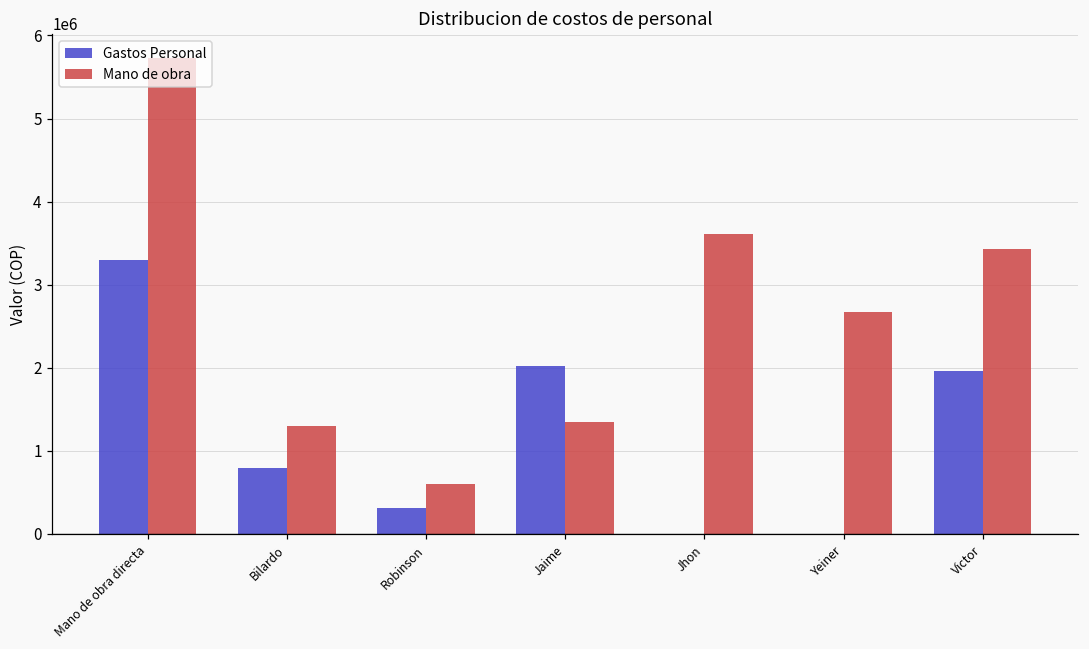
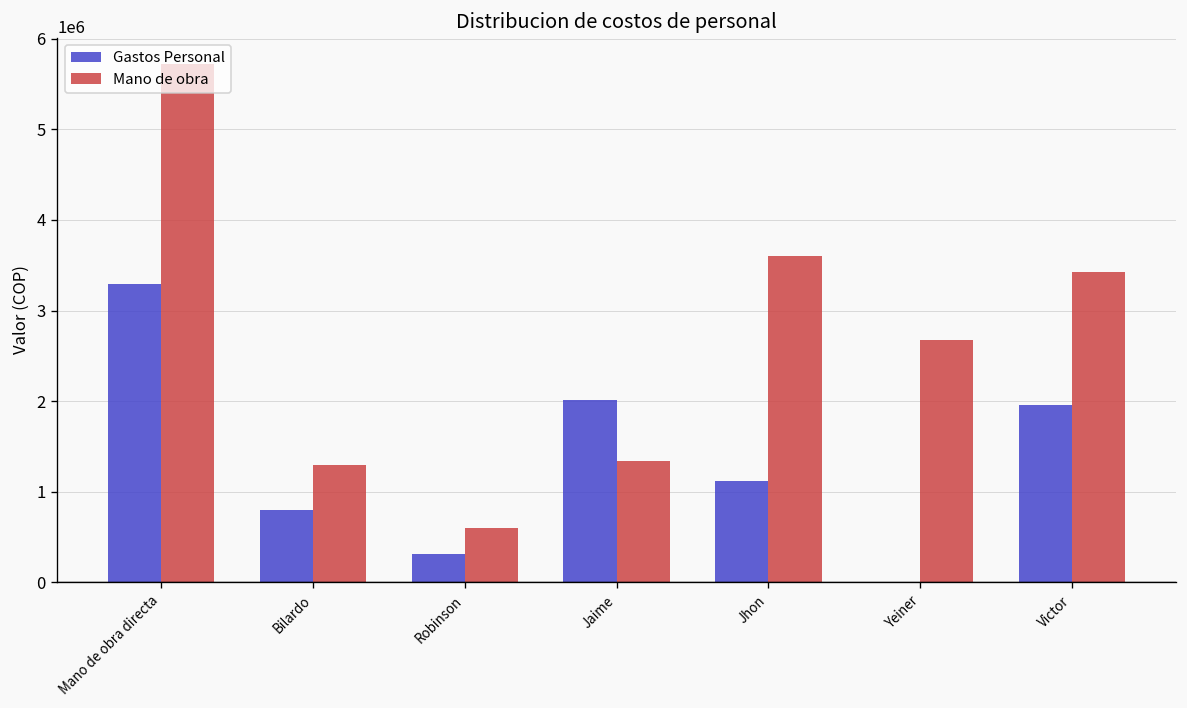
Gastos Personal, Jhon: 0 -> 1100000
